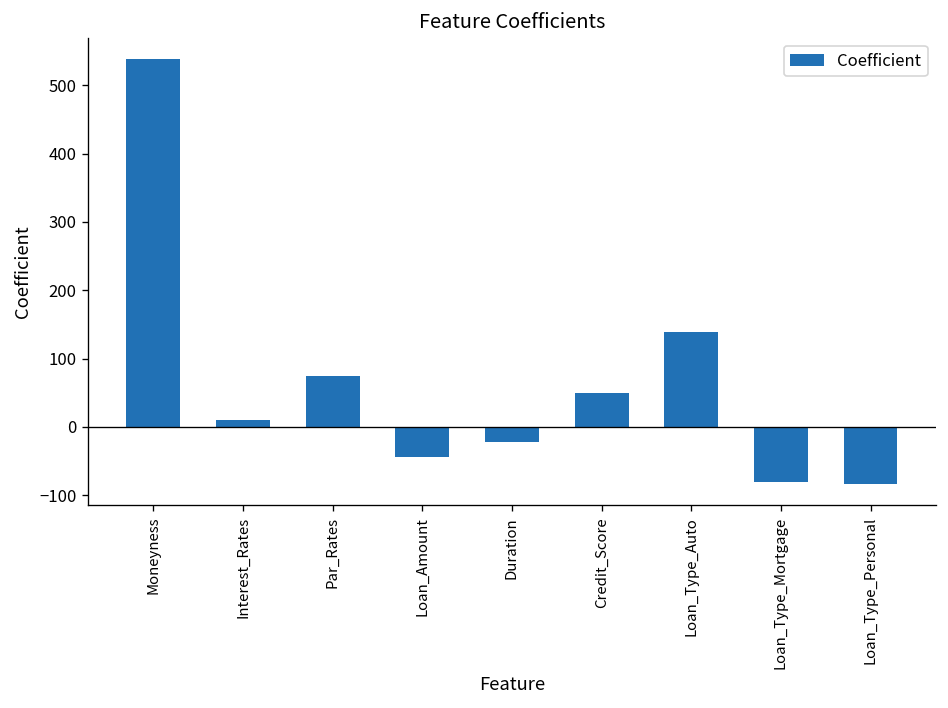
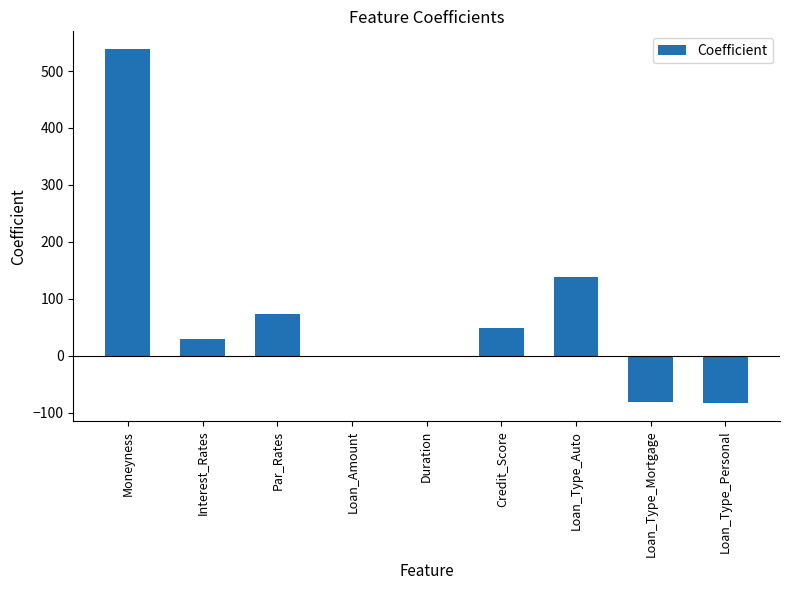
Interest_Rates: 10 -> 30
Loan_Amount: -40 -> 0
Duration: -20 -> 0
